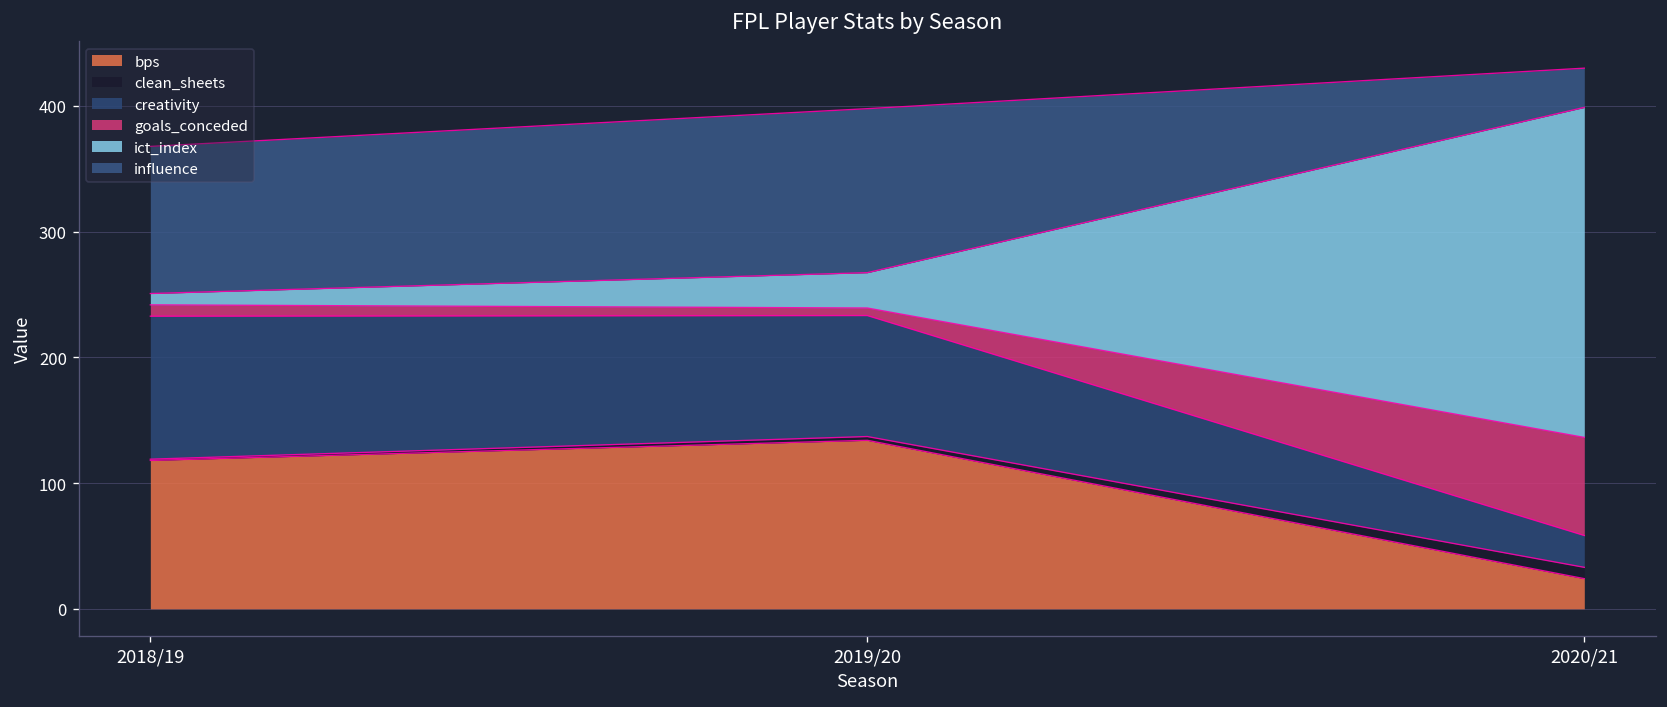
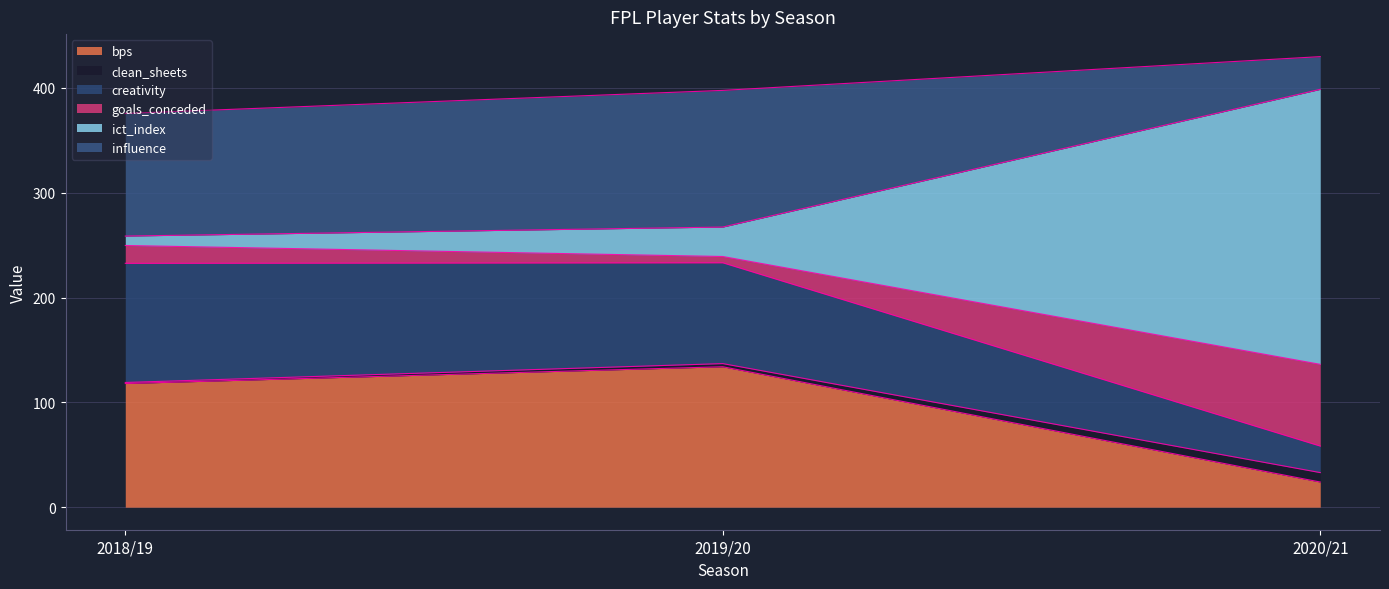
goals_conceded, 2018/19: 9 -> 17
